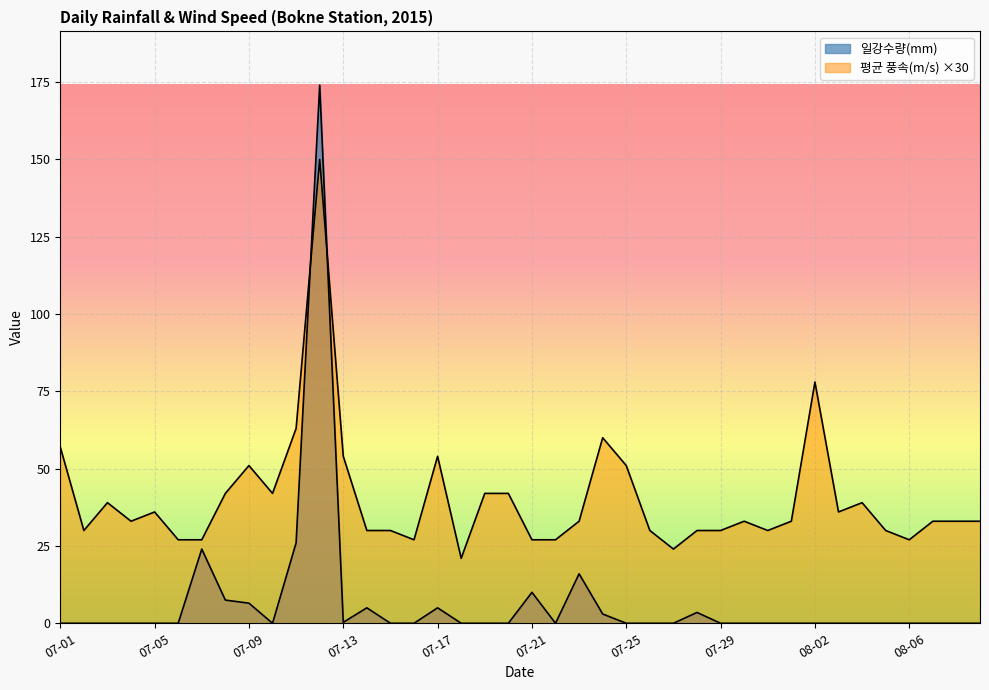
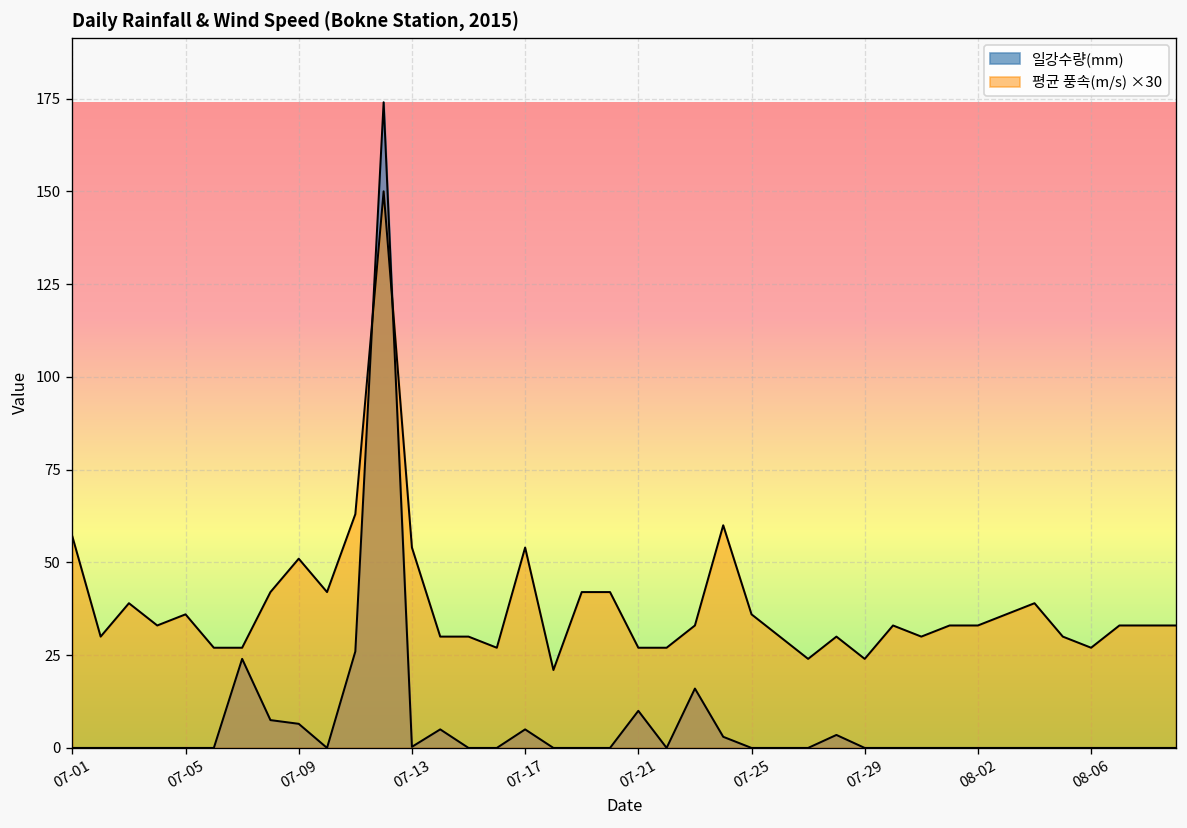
평균 풍속(m/s) ×30, 07-25: 51 -> 36
평균 풍속(m/s) ×30, 07-29: 30 -> 24
평균 풍속(m/s) ×30, 08-02: 78 -> 33
